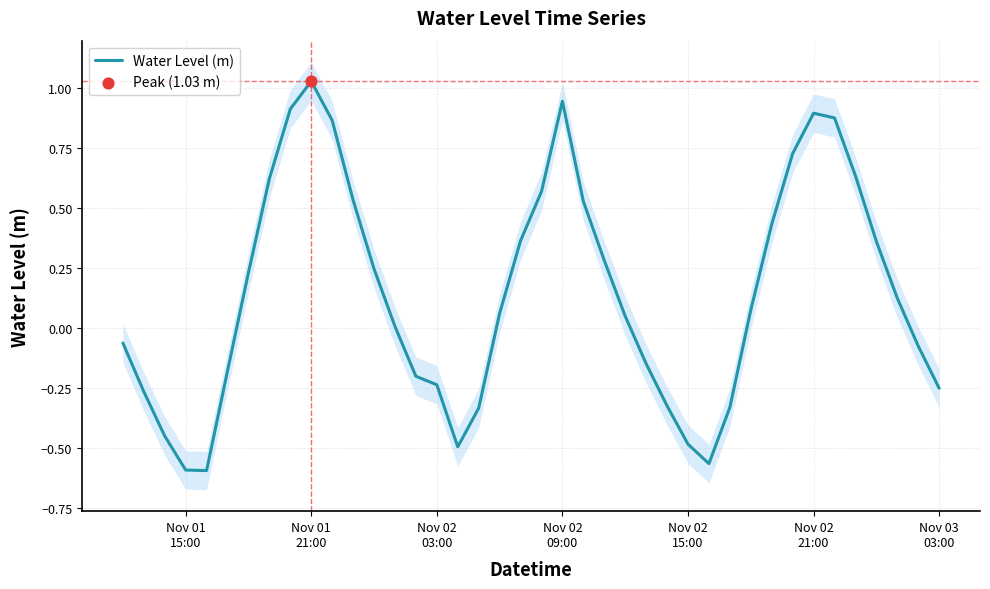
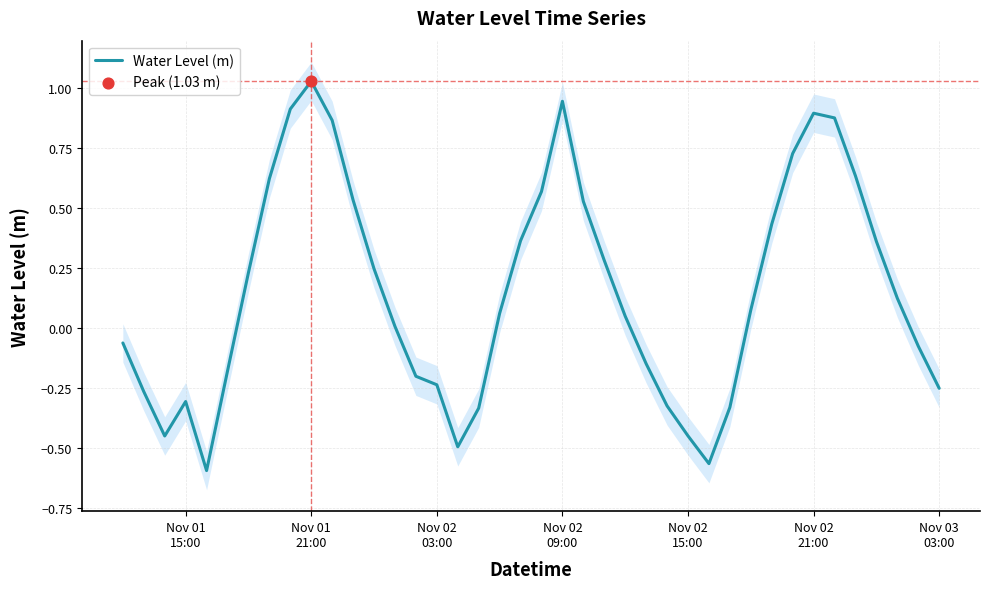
Water Level (m), Nov 01 15:00: -0.59 -> -0.31
Water Level (m), Nov 02 15:00: -0.48 -> -0.45
